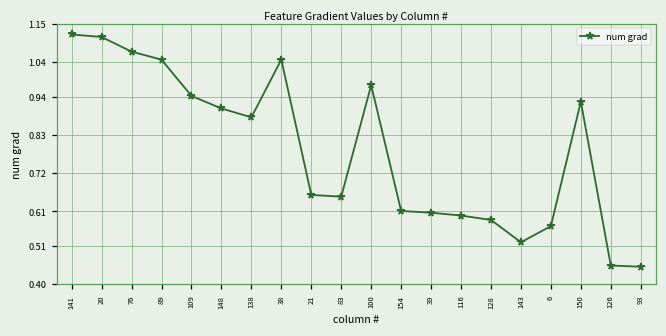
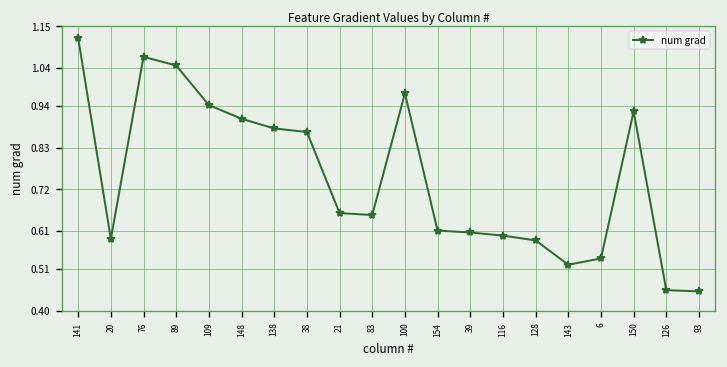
20: 1.11 -> 0.59
38: 1.05 -> 0.87
6: 0.57 -> 0.54
